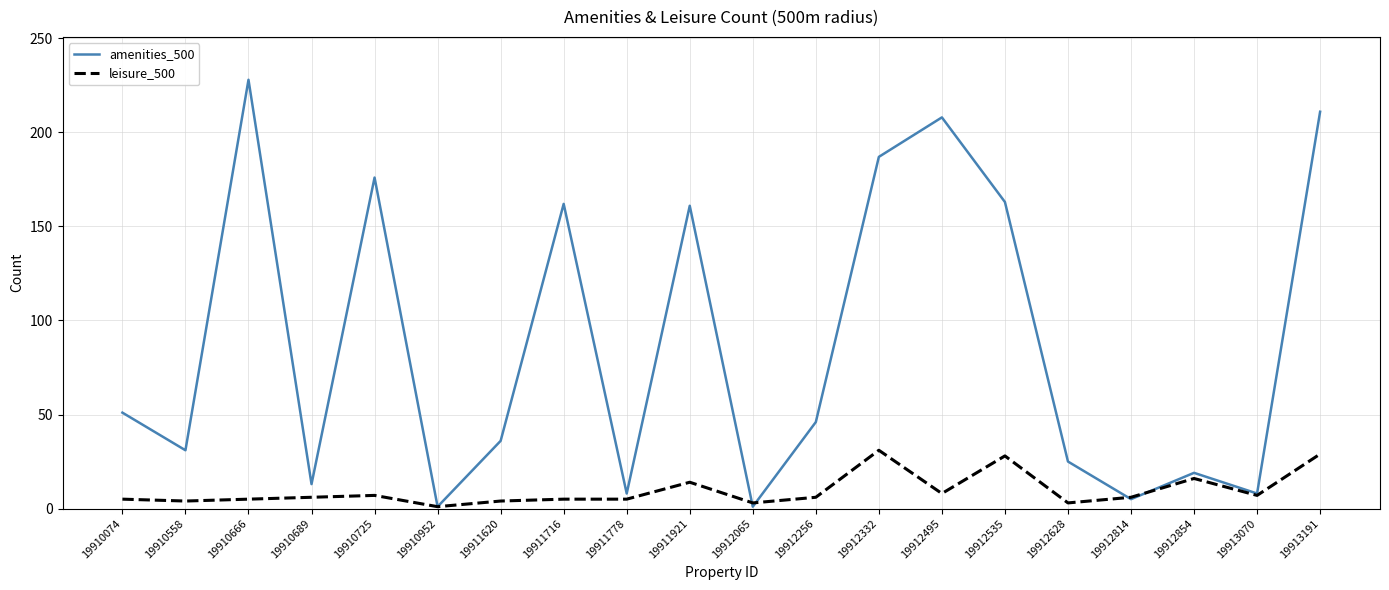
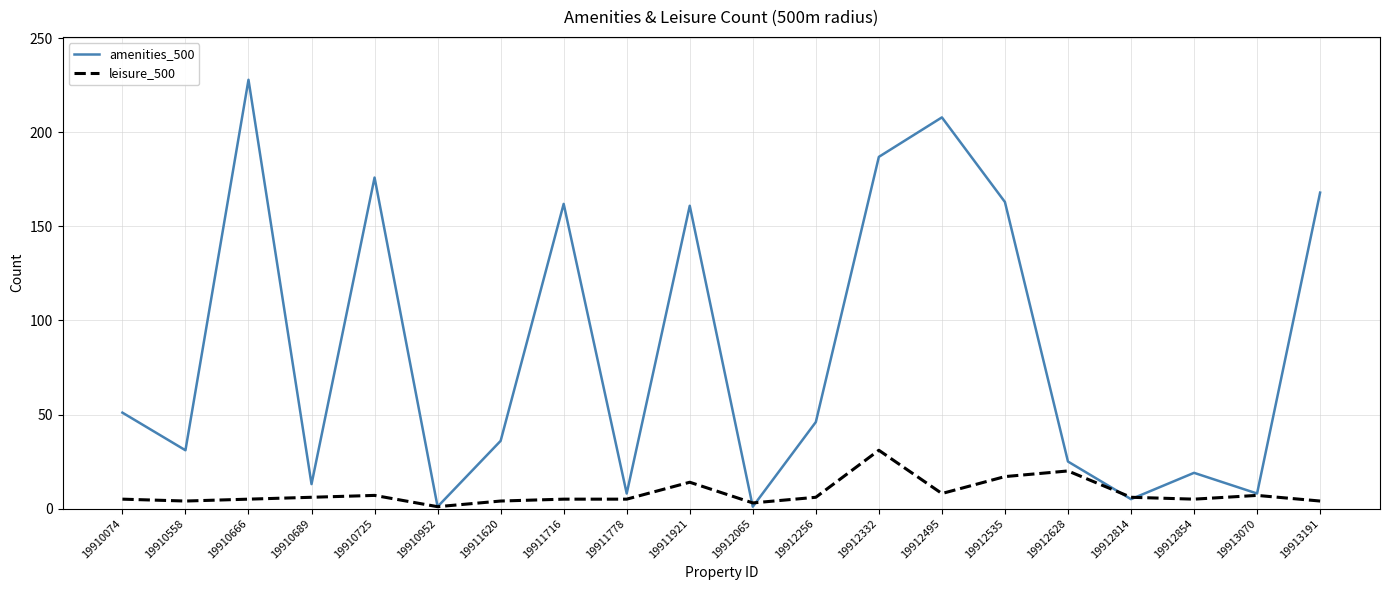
leisure_500, 19912535: 28 -> 17
leisure_500, 19912628: 3 -> 20
leisure_500, 19912854: 16 -> 5
amenities_500, 19913191: 211 -> 168
leisure_500, 19913191: 29 -> 4
